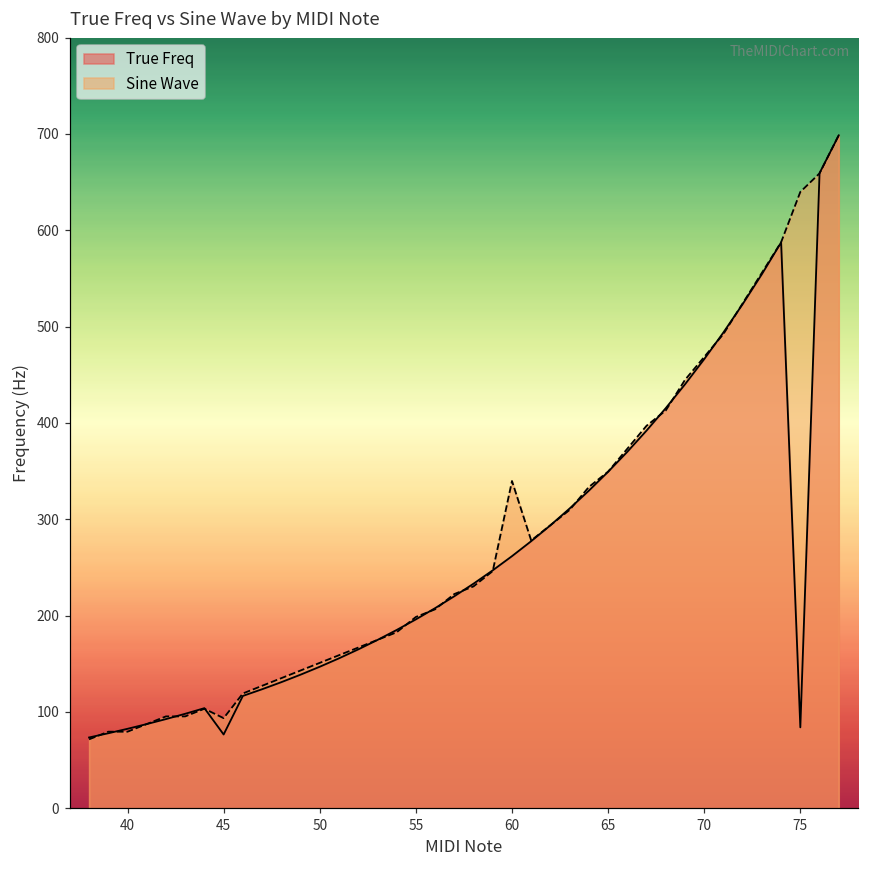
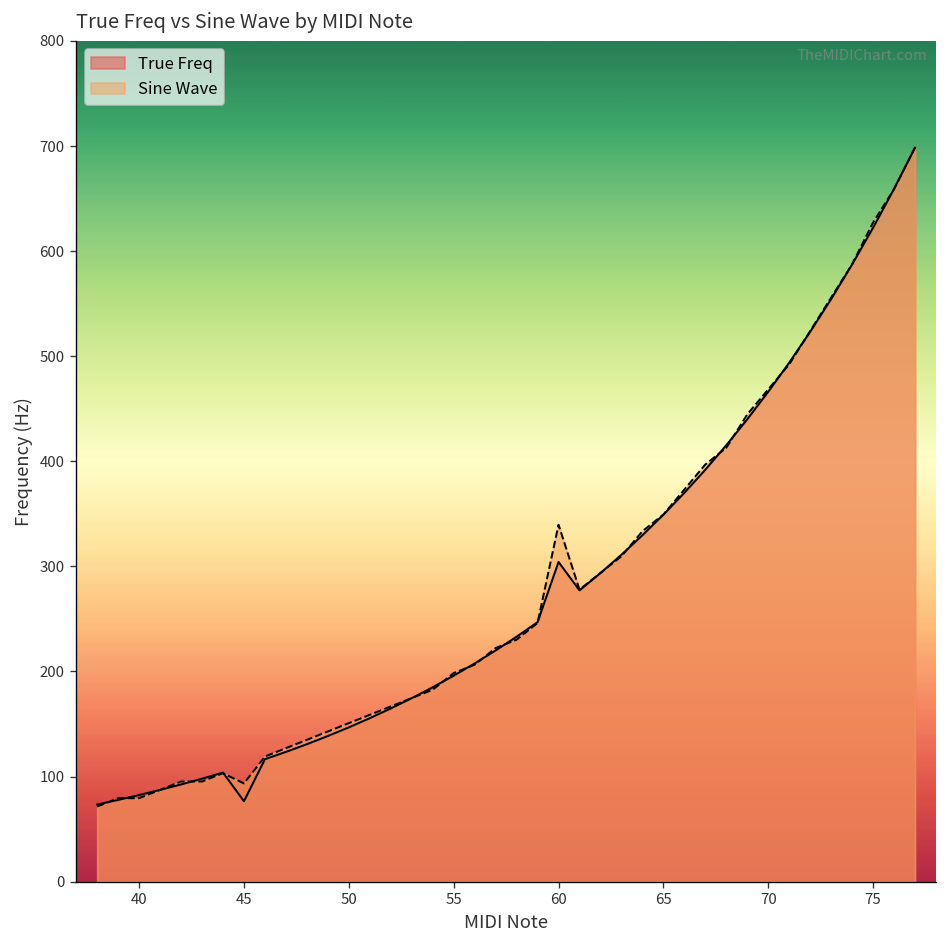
True Freq, 60: 260 -> 300
True Freq, 75: 80 -> 620
Sine Wave, 75: 640 -> 630
